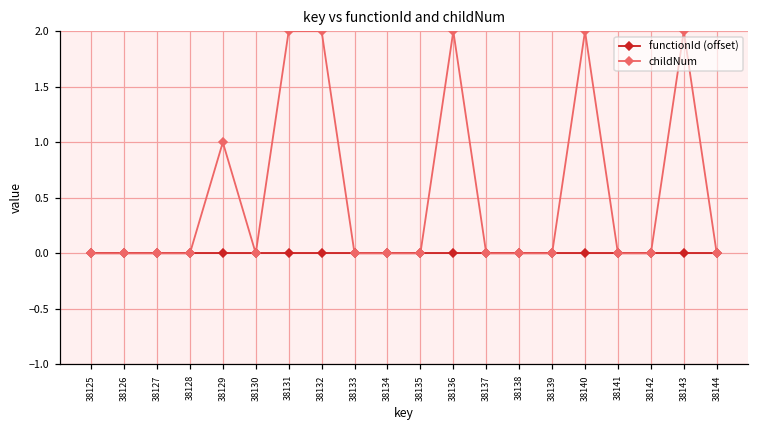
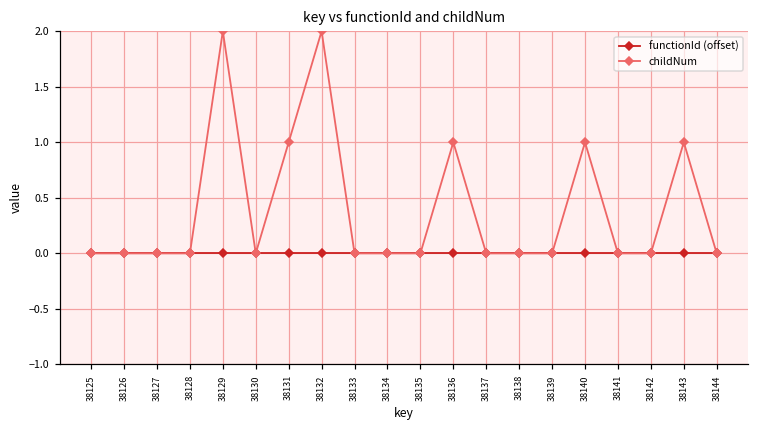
childNum, 38129: 1 -> 2
childNum, 38131: 2 -> 1
childNum, 38136: 2 -> 1
childNum, 38140: 2 -> 1
childNum, 38143: 2 -> 1
